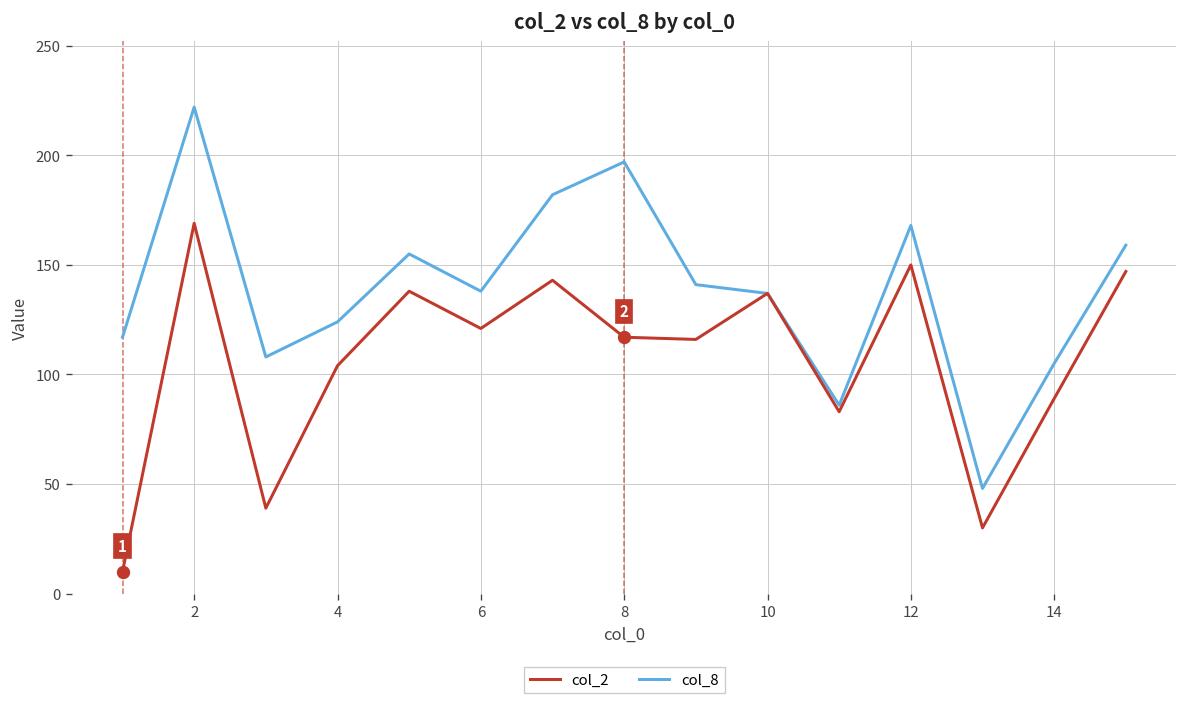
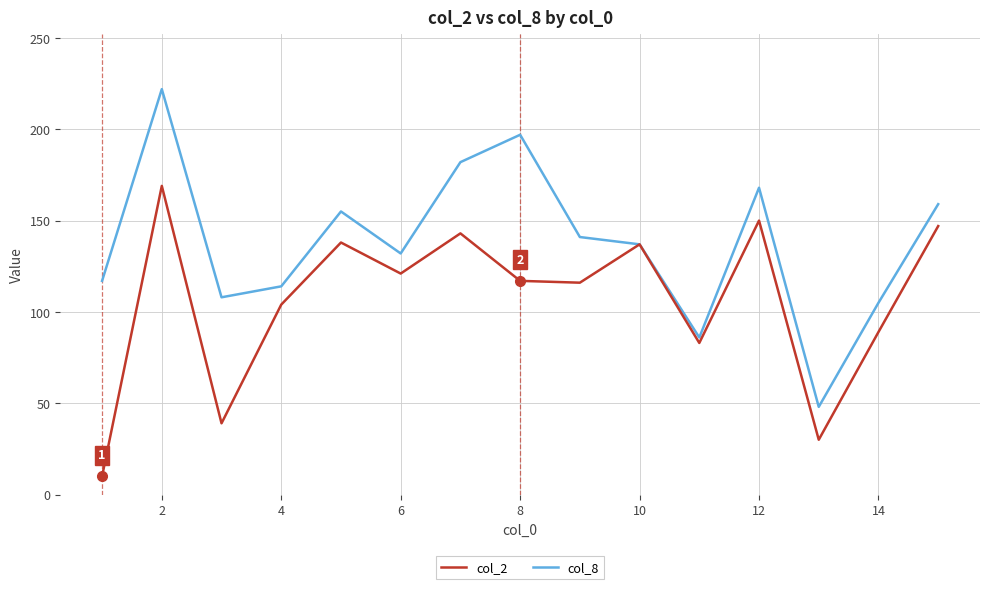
col_8, 4: 124 -> 114
col_8, 6: 138 -> 132
